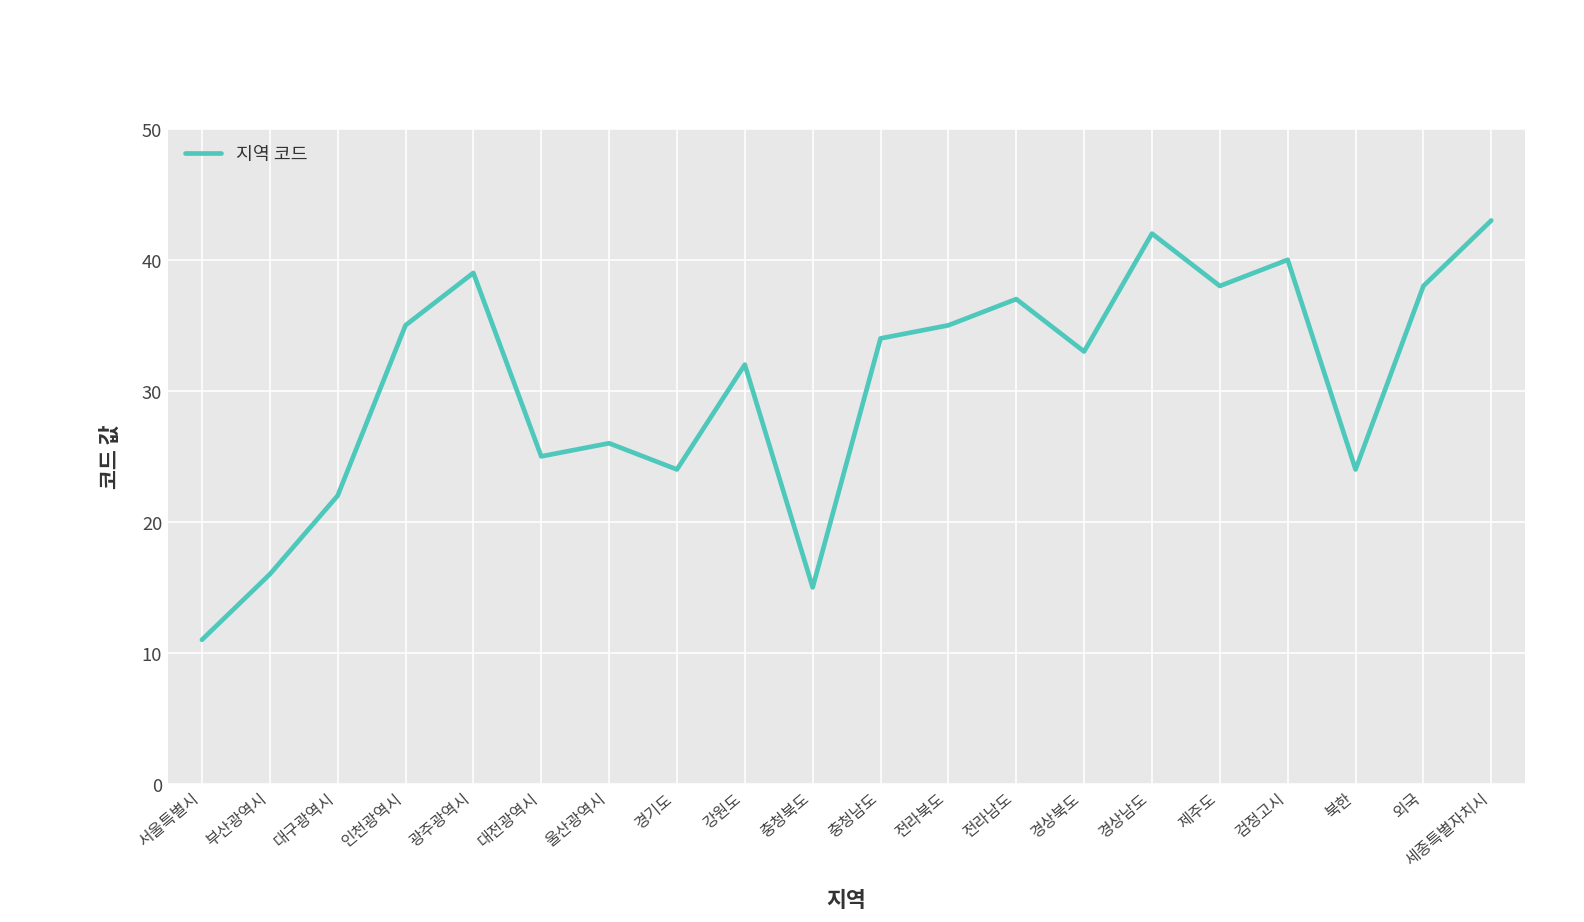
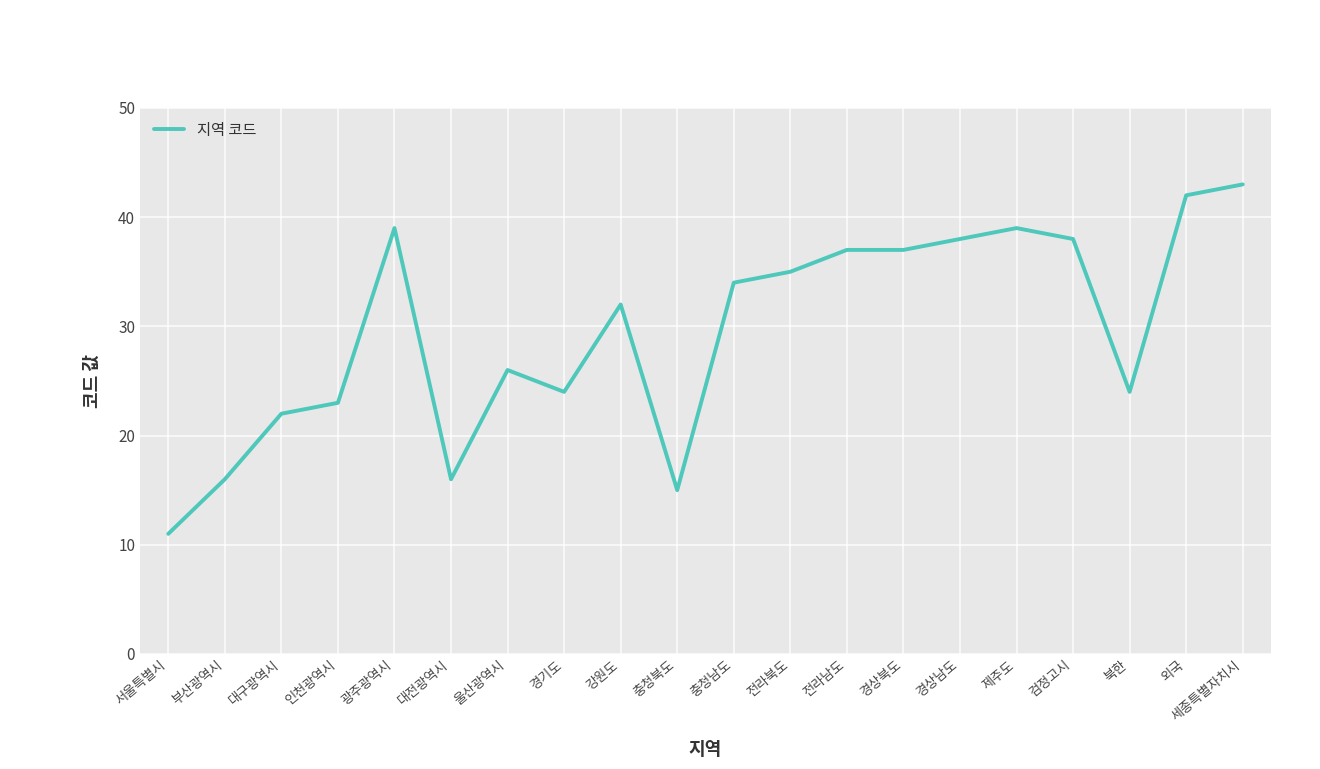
인천광역시: 35 -> 23
대전광역시: 25 -> 16
경상북도: 33 -> 37
경상남도: 42 -> 38
제주도: 38 -> 39
검정고시: 40 -> 38
외국: 38 -> 42
